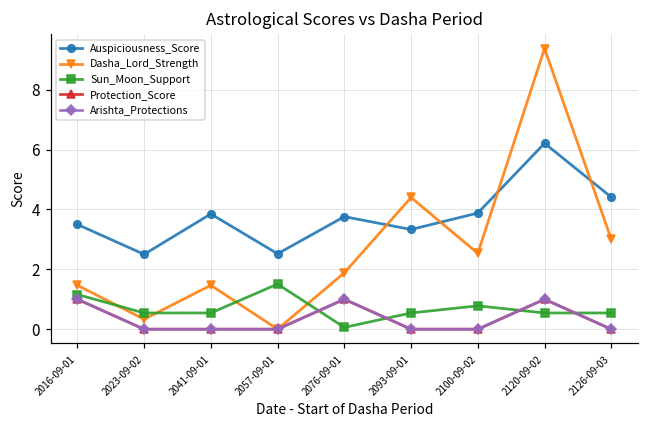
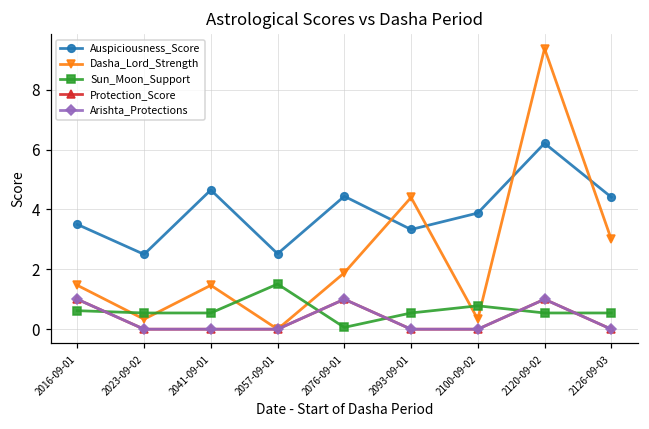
Sun_Moon_Support, 2016-09-01: 1.2 -> 0.6
Auspiciousness_Score, 2041-09-01: 3.9 -> 4.7
Auspiciousness_Score, 2076-09-01: 3.8 -> 4.4
Dasha_Lord_Strength, 2100-09-02: 2.5 -> 0.3
